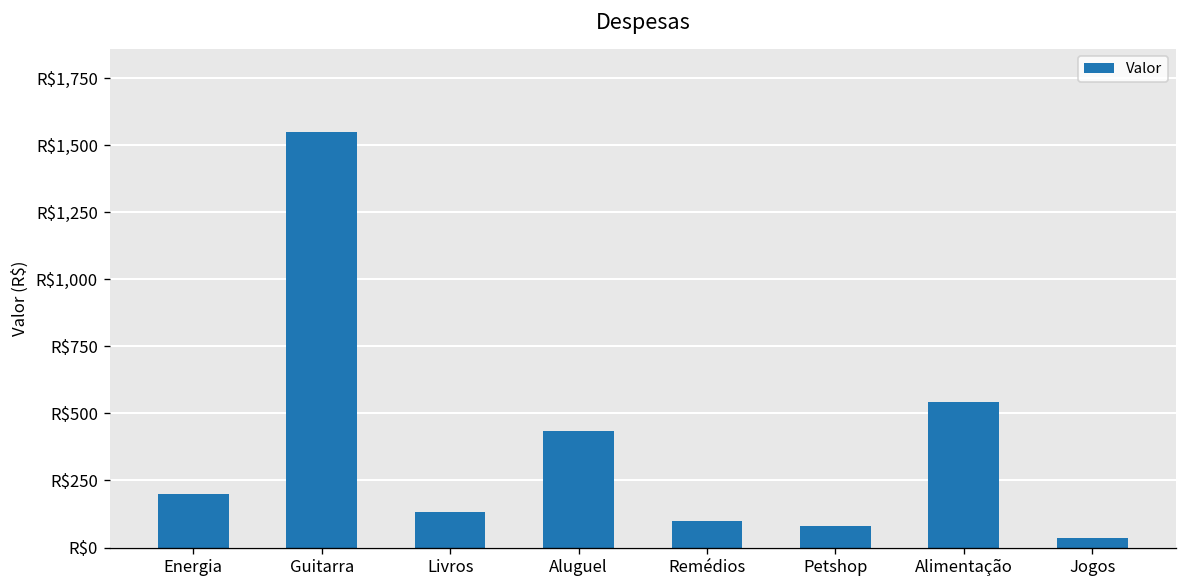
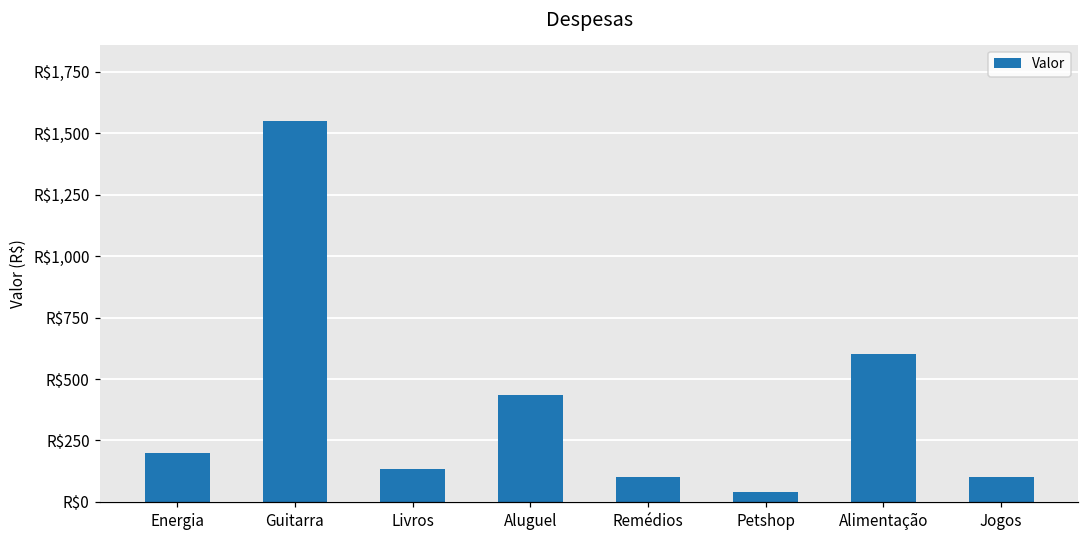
Petshop: R$80 -> R$40
Alimentação: R$540 -> R$600
Jogos: R$30 -> R$100
